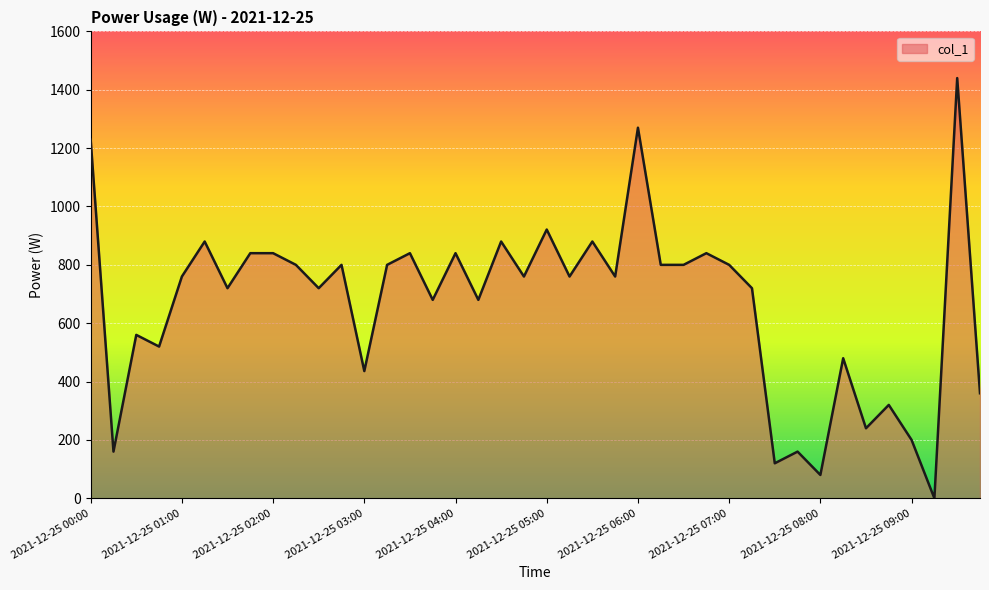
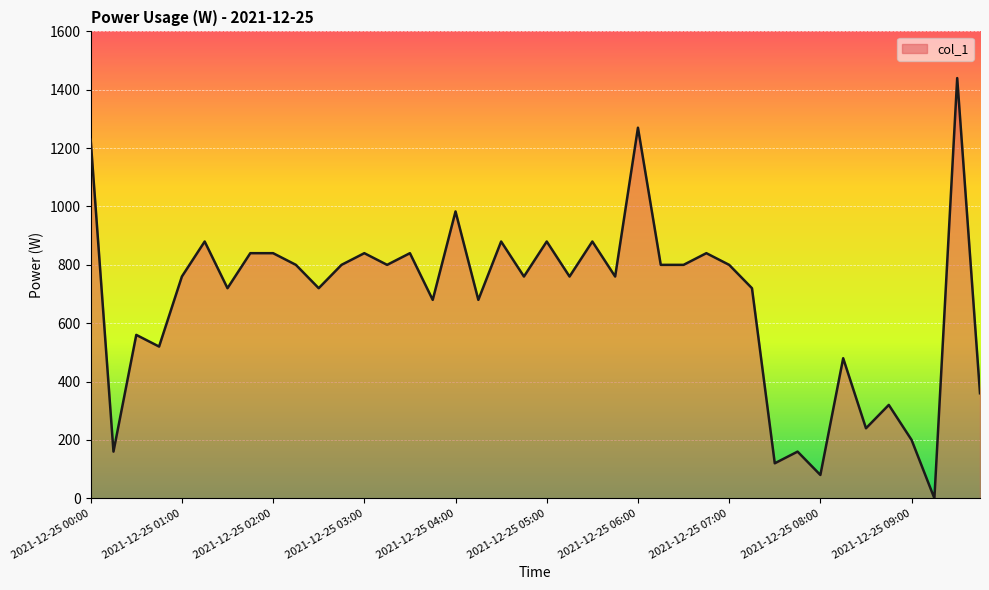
2021-12-25 03:00: 440 -> 840
2021-12-25 04:00: 840 -> 980
2021-12-25 05:00: 920 -> 880
